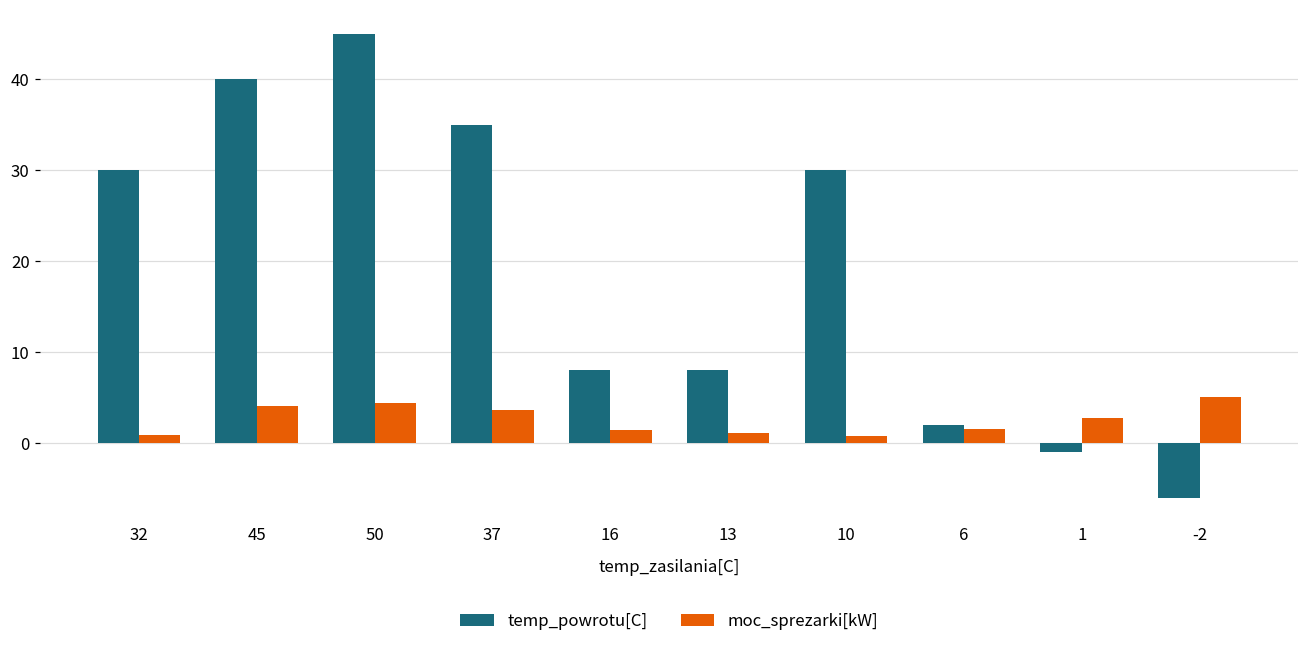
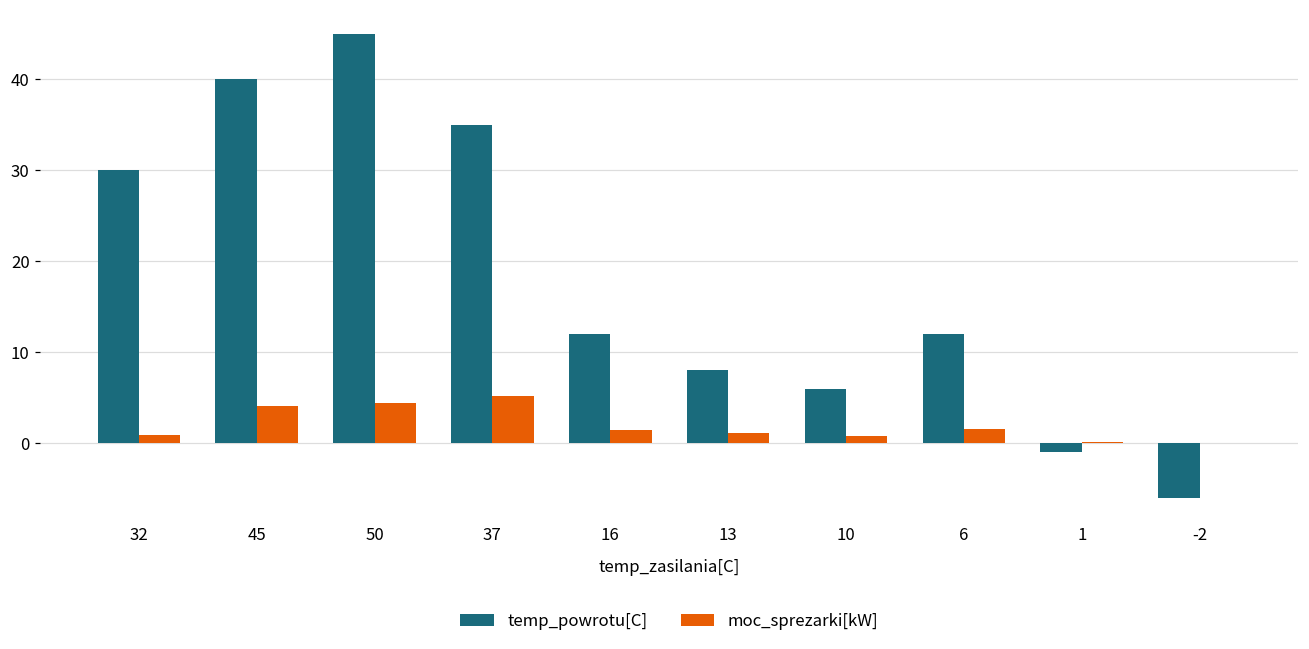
moc_sprezarki[kW], 37: 4 -> 5
temp_powrotu[C], 16: 8 -> 12
temp_powrotu[C], 10: 30 -> 6
temp_powrotu[C], 6: 2 -> 12
moc_sprezarki[kW], 1: 3 -> 0
moc_sprezarki[kW], -2: 5 -> 0
